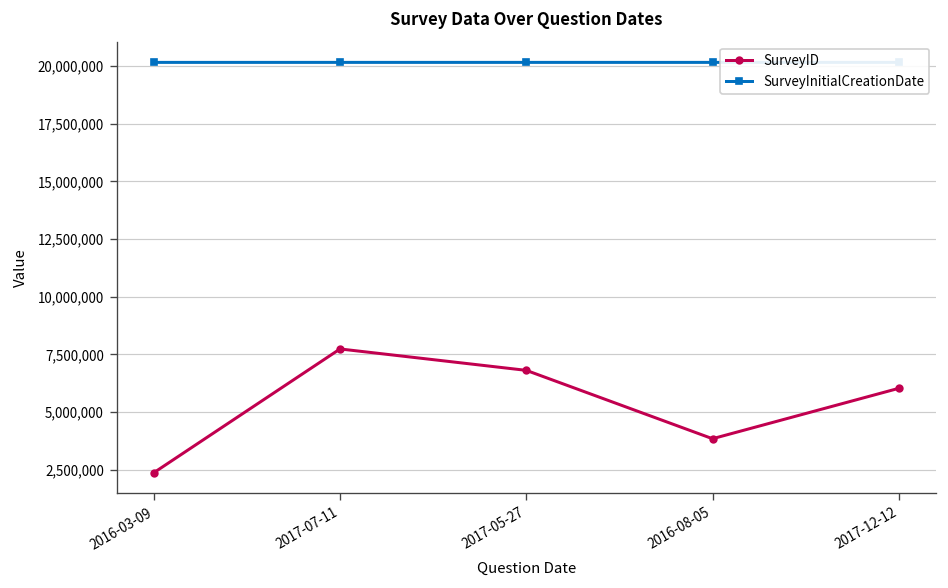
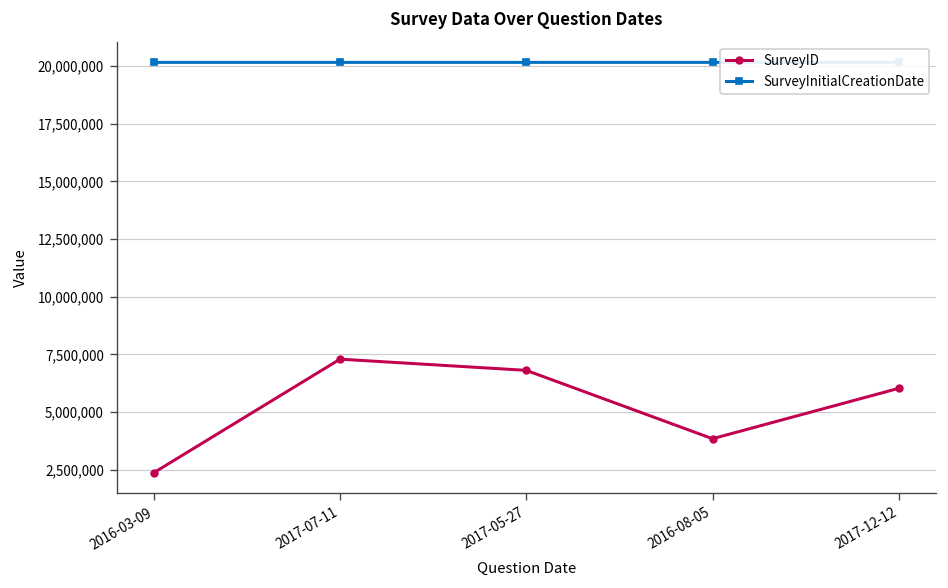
SurveyID, 2017-07-11: 7,700,000 -> 7,300,000
